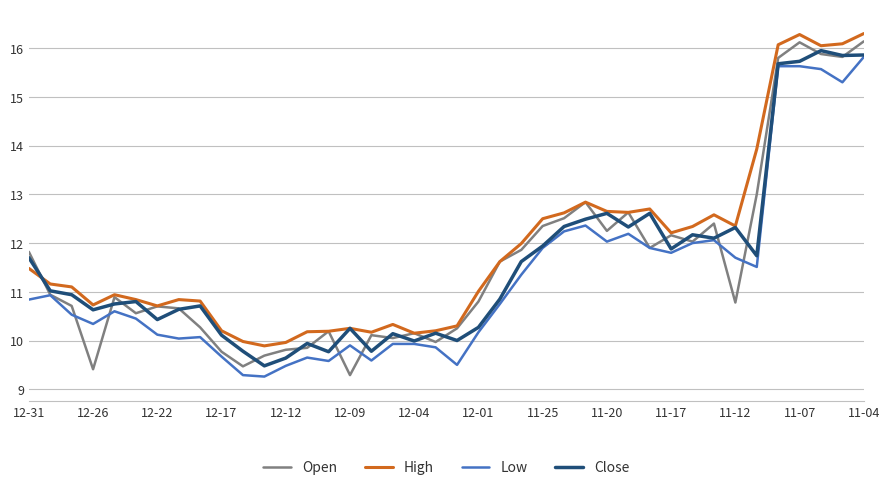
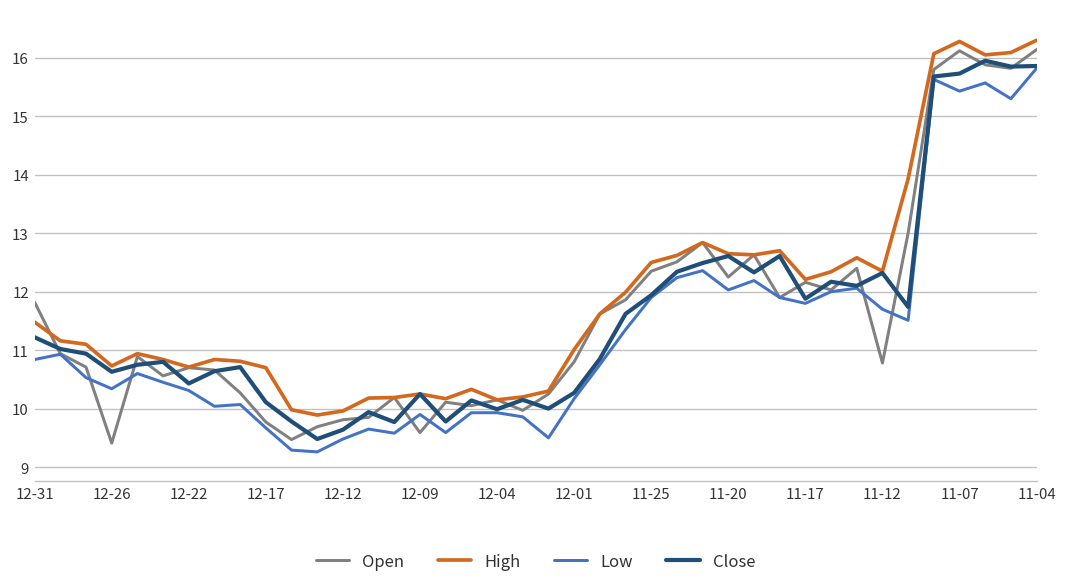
Close, 12-31: 11.7 -> 11.2
Low, 12-22: 10.1 -> 10.3
High, 12-17: 10.2 -> 10.7
Open, 12-09: 9.3 -> 9.6
Low, 11-07: 15.6 -> 15.4
